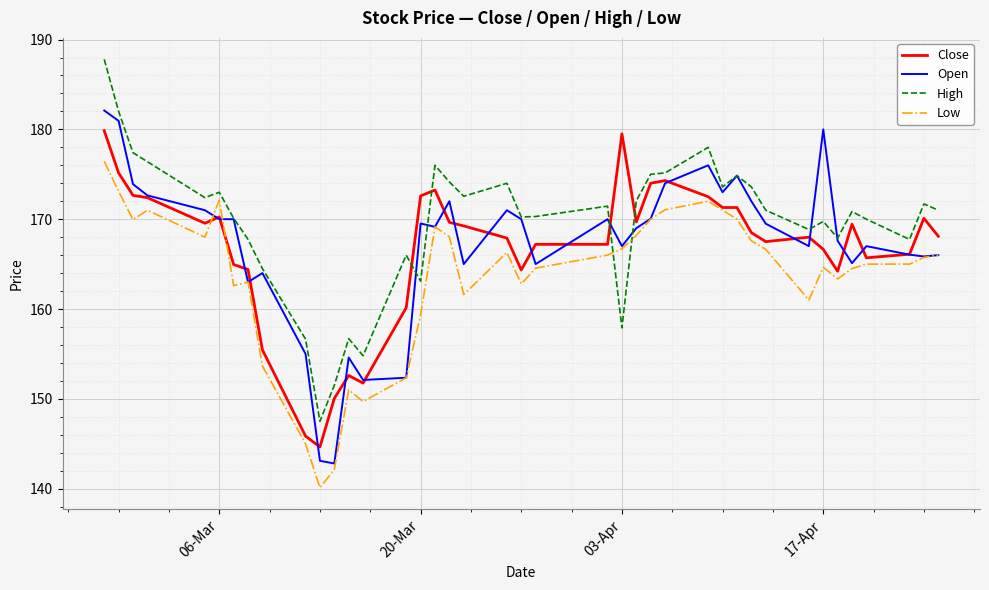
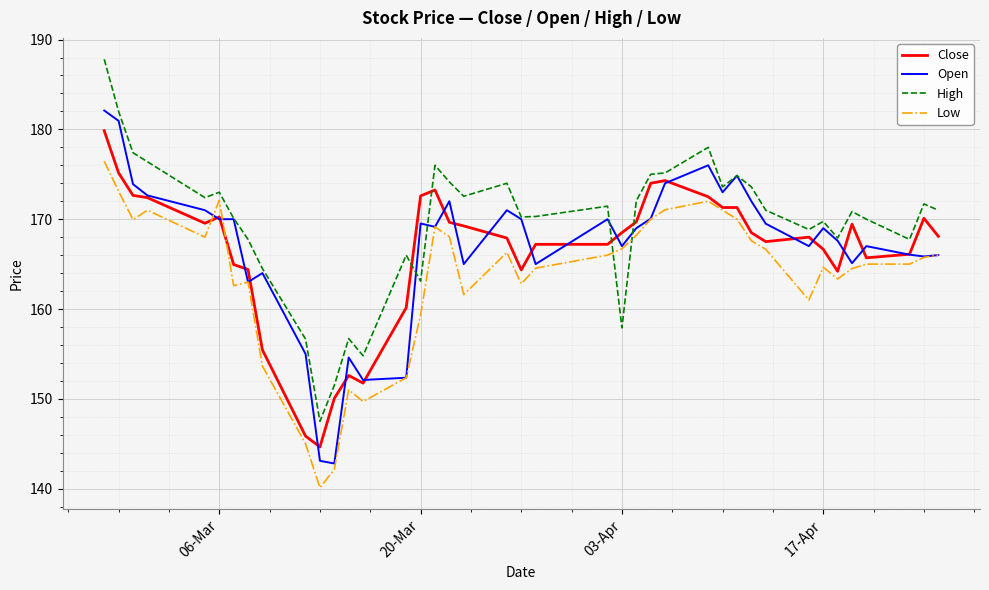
Close, 03-Apr: 180 -> 169
Open, 17-Apr: 180 -> 169
